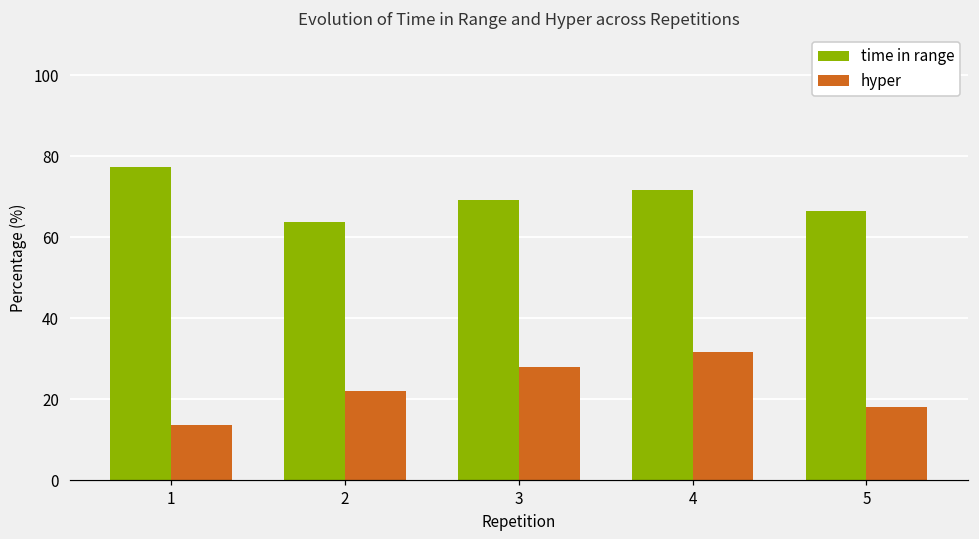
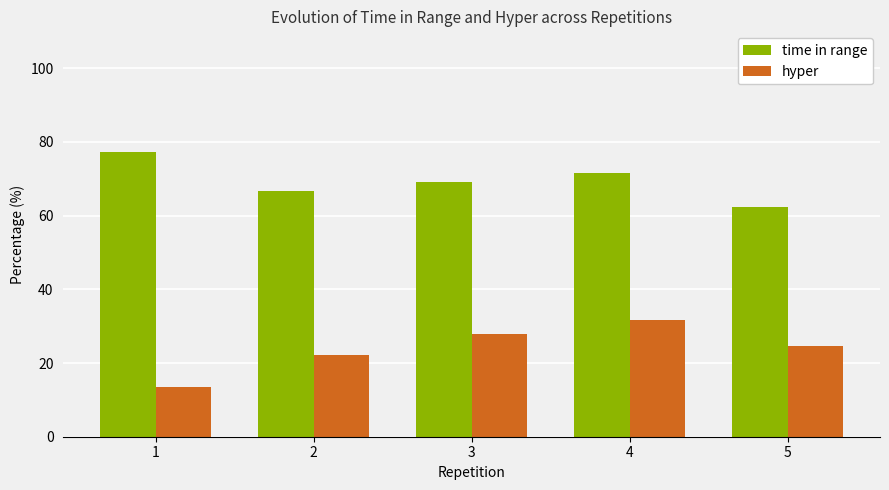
time in range, 2: 64 -> 67
time in range, 5: 67 -> 62
hyper, 5: 18 -> 25
